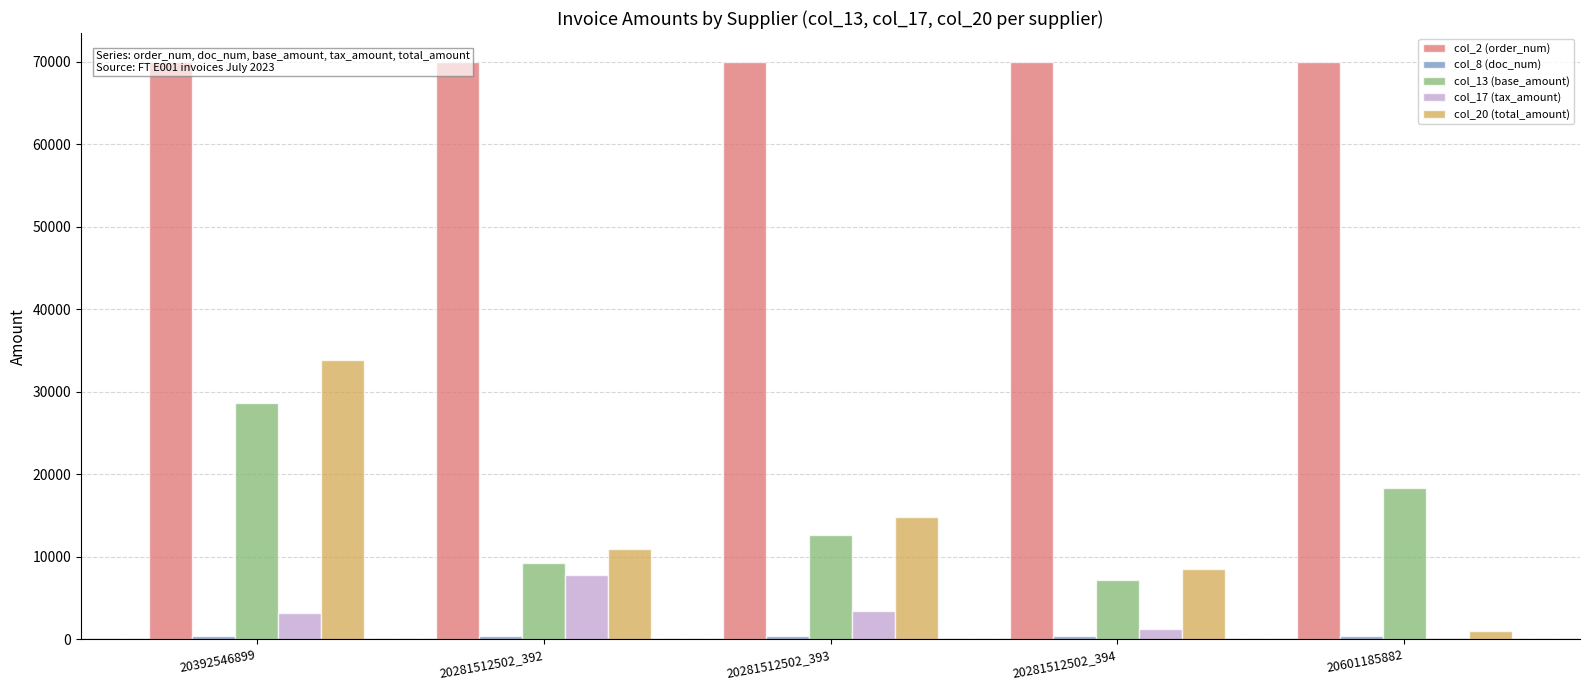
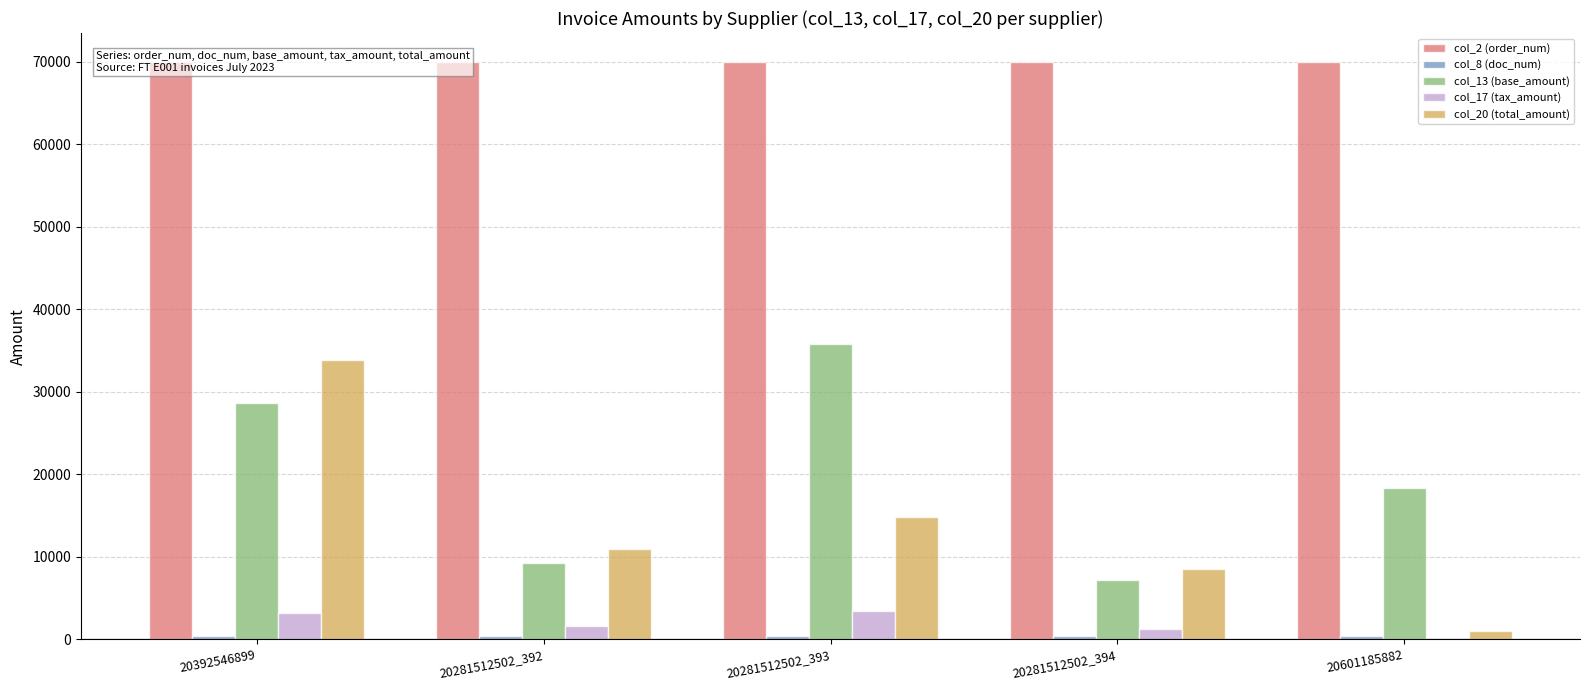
col_17 (tax_amount), 20281512502_392: 8000 -> 2000
col_13 (base_amount), 20281512502_393: 13000 -> 36000
